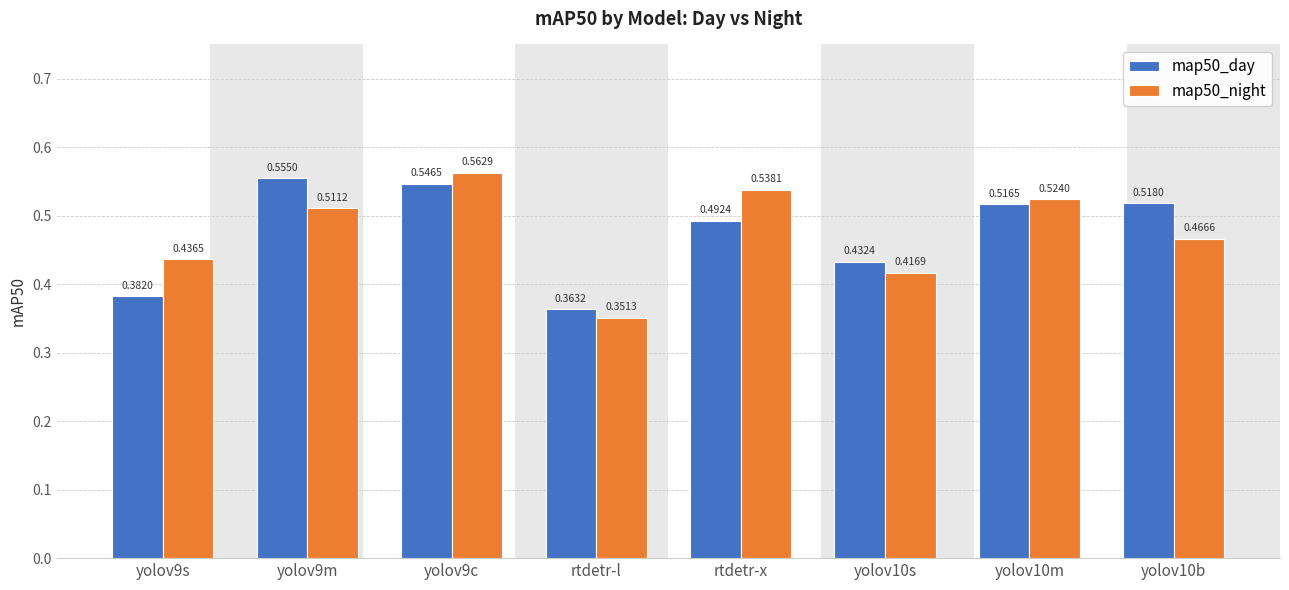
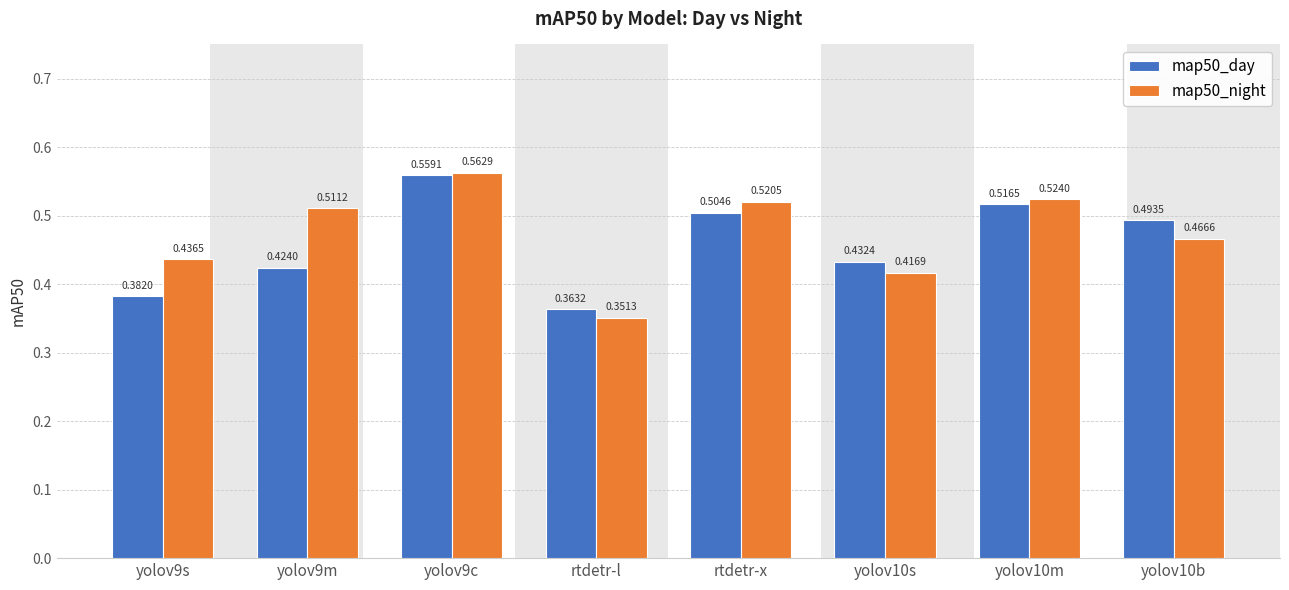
map50_day, yolov9m: 0.5550 -> 0.4240
map50_day, yolov9c: 0.5465 -> 0.5591
map50_day, rtdetr-x: 0.4924 -> 0.5046
map50_night, rtdetr-x: 0.5381 -> 0.5205
map50_day, yolov10b: 0.5180 -> 0.4935
